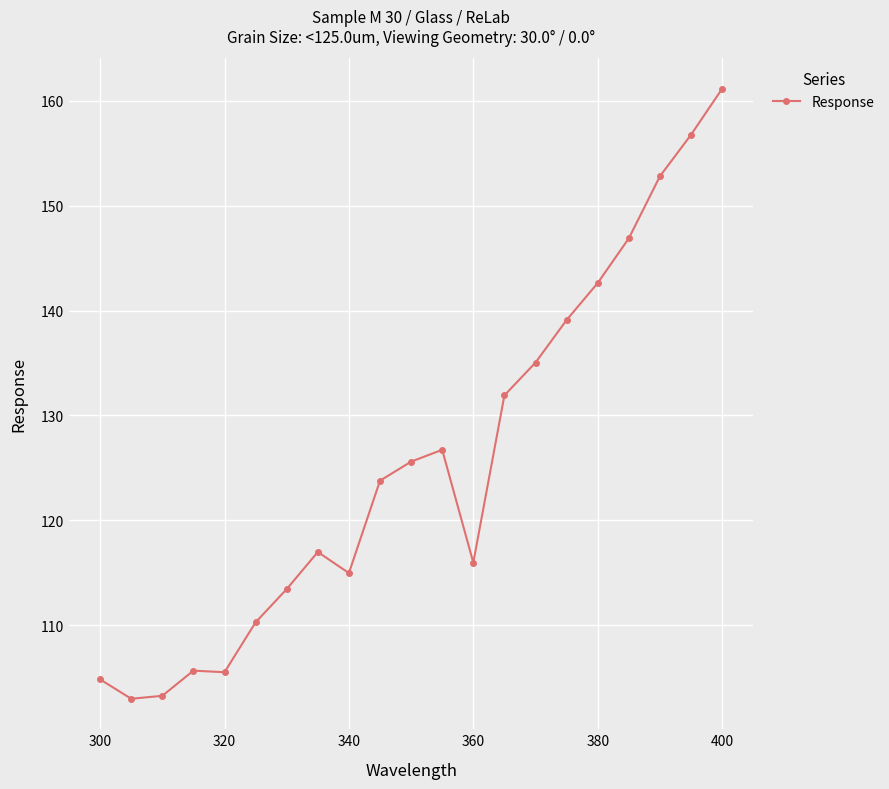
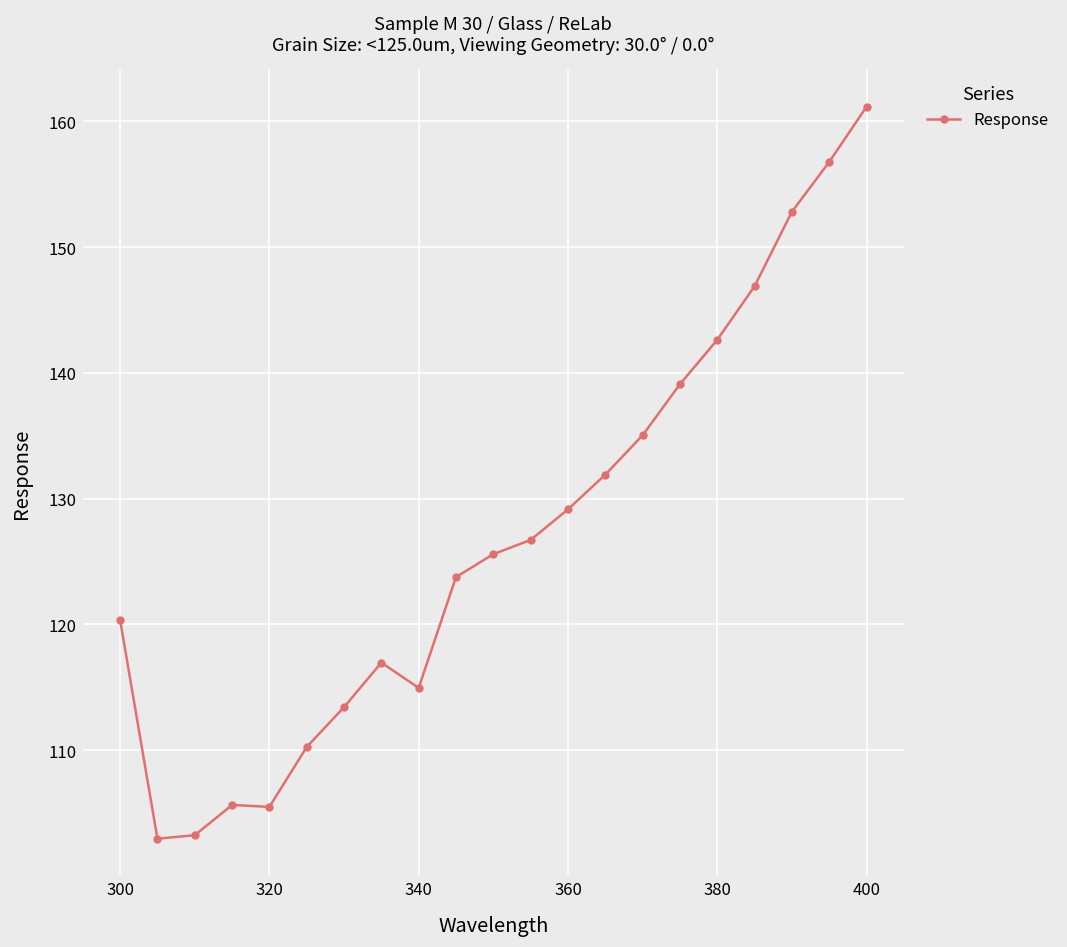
300: 104.8 -> 120.4
360: 116.0 -> 129.2
